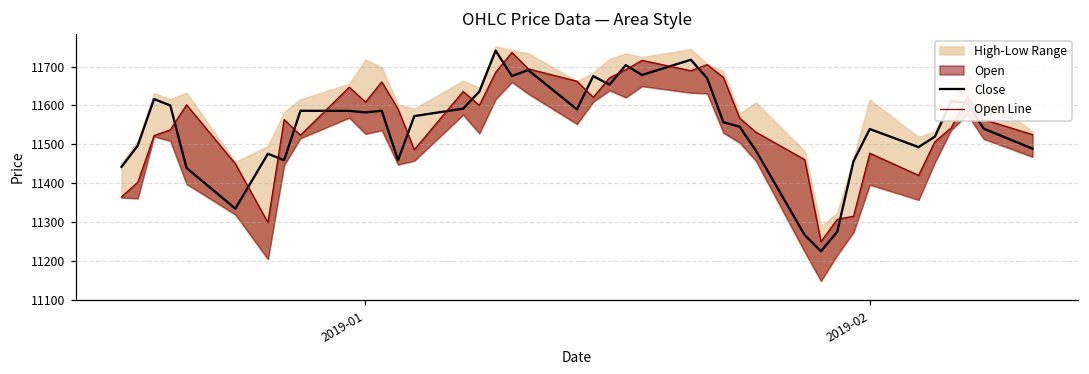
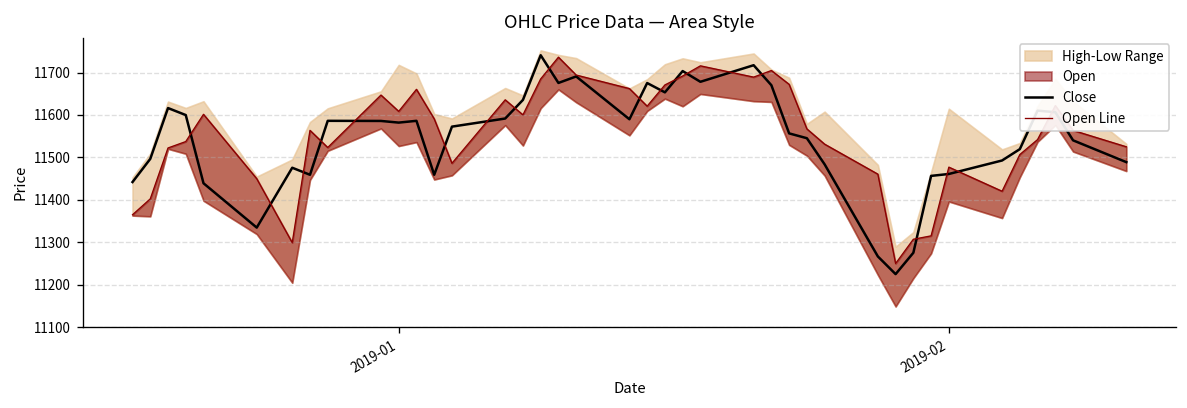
Close, 2019-02: 11540 -> 11460
